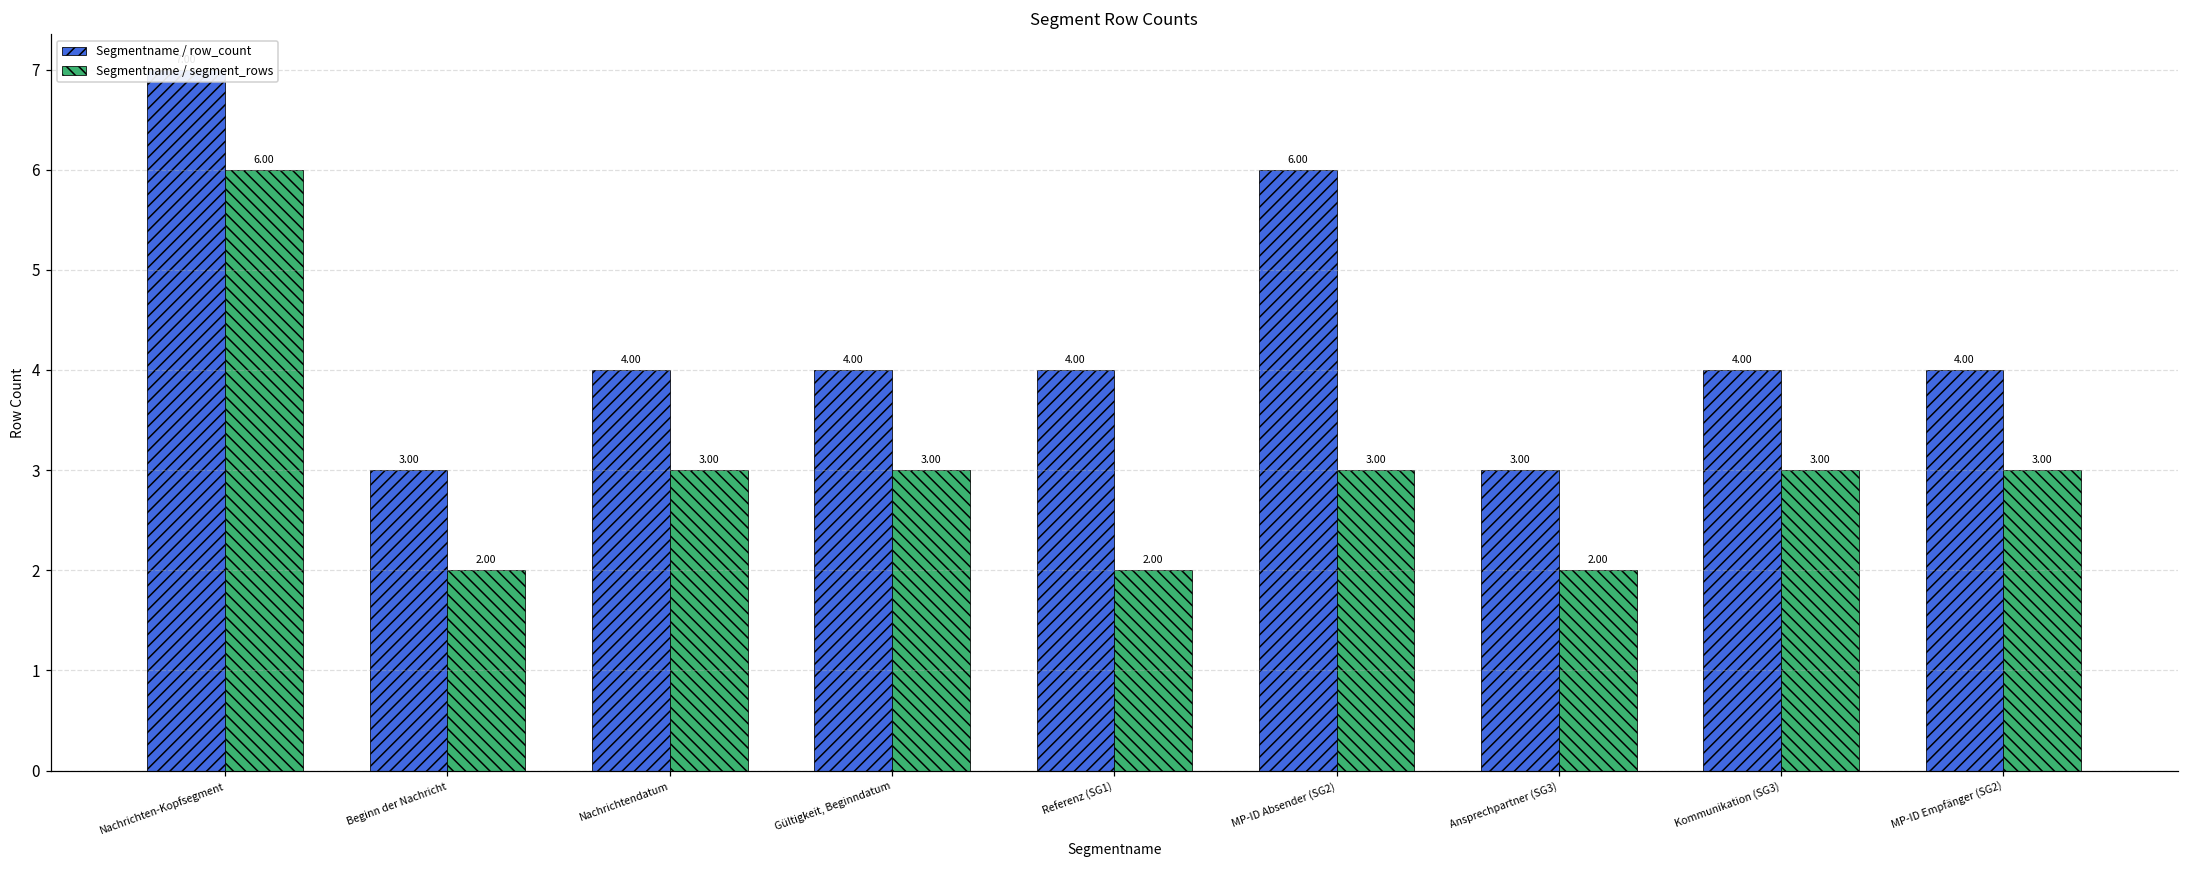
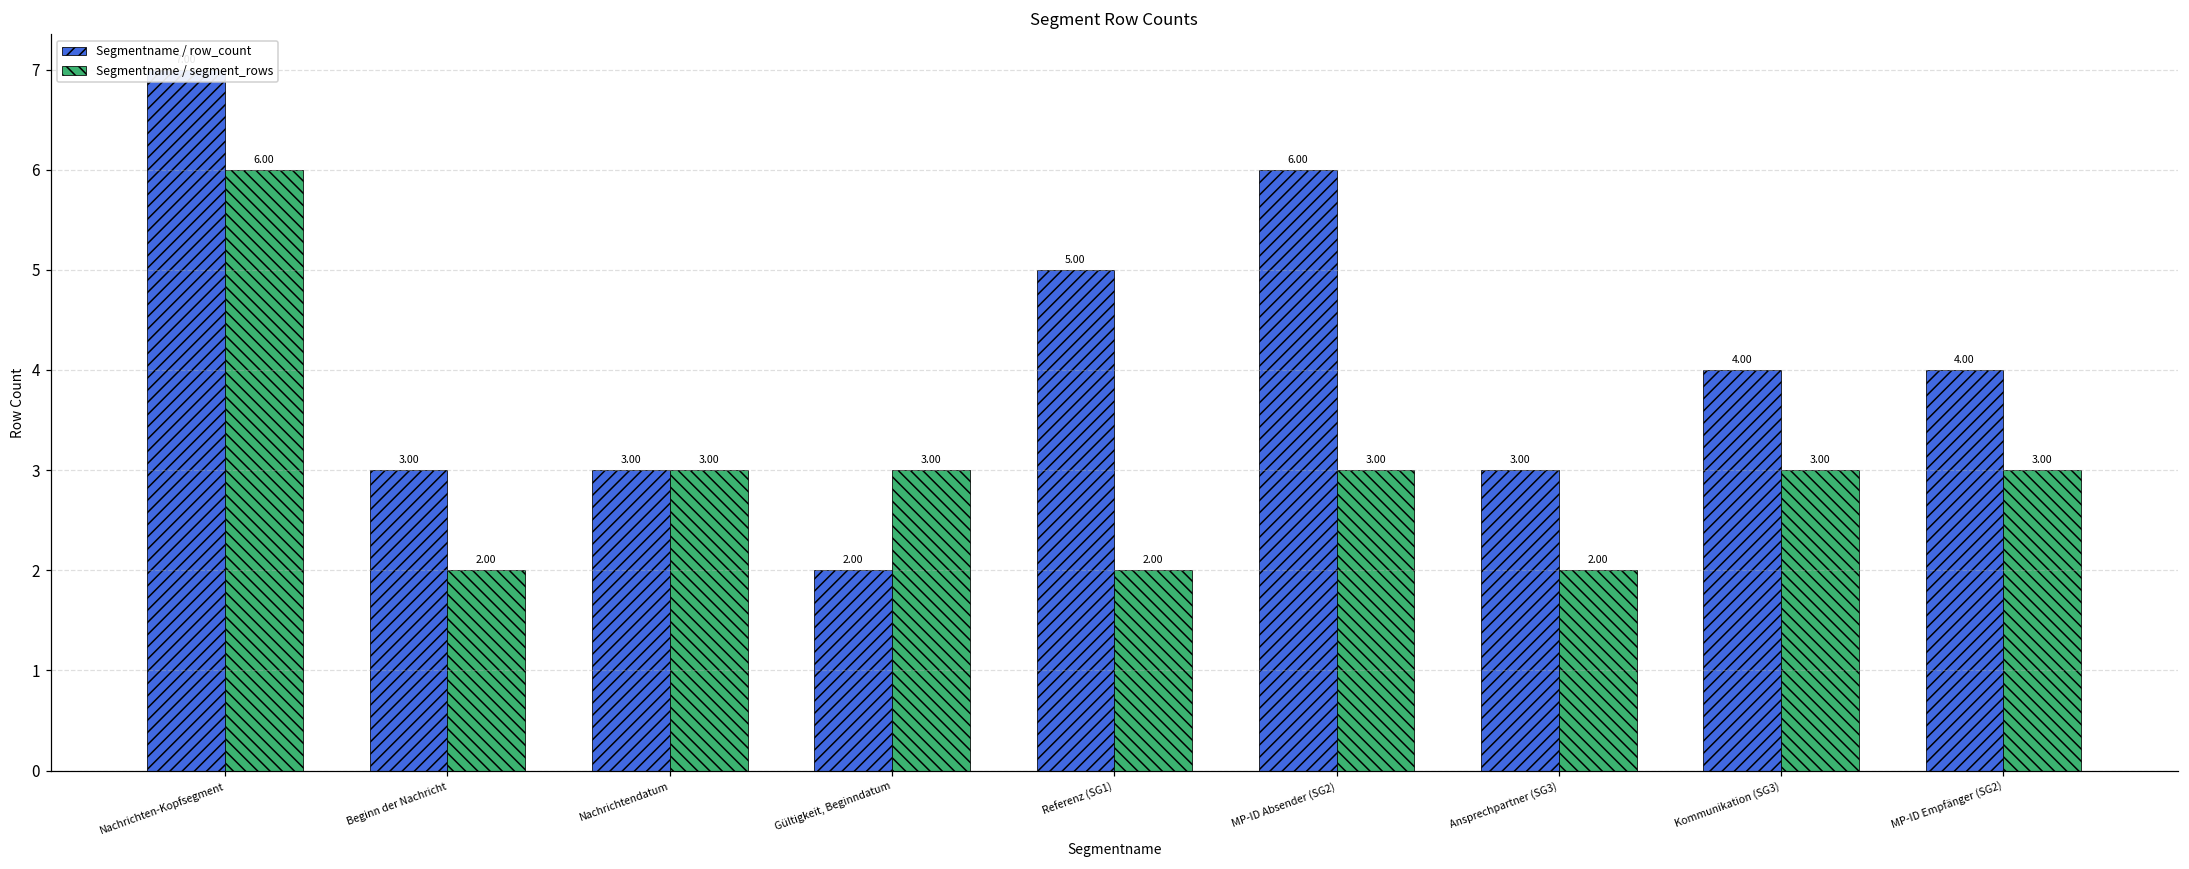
Segmentname / row_count, Nachrichtendatum: 4.00 -> 3.00
Segmentname / row_count, Gültigkeit, Beginndatum: 4.00 -> 2.00
Segmentname / row_count, Referenz (SG1): 4.00 -> 5.00
